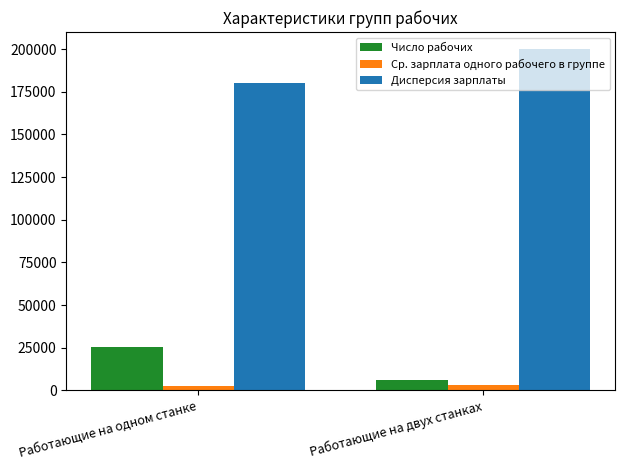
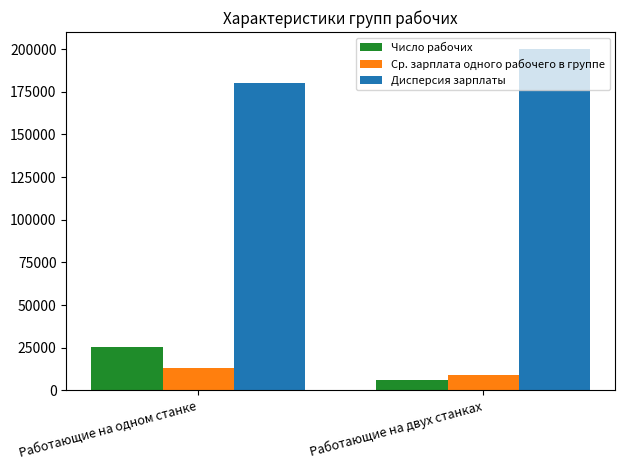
Ср. зарплата одного рабочего в группе, Работающие на одном станке: 2000 -> 13000
Ср. зарплата одного рабочего в группе, Работающие на двух станках: 3000 -> 9000
